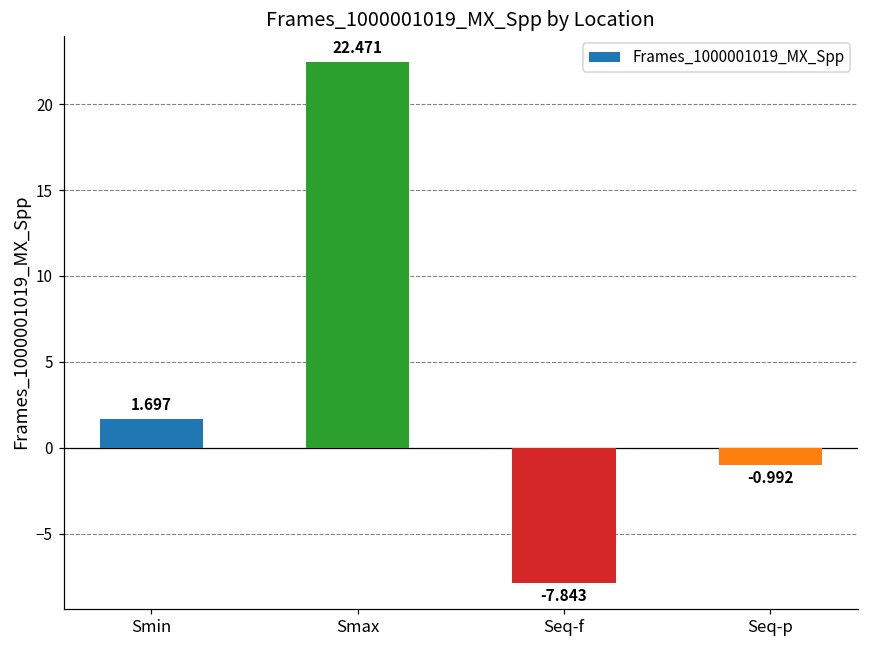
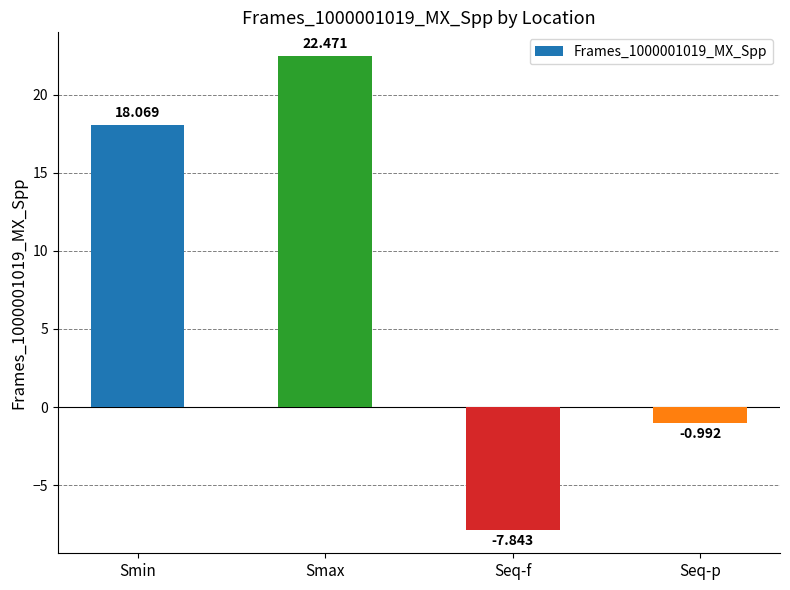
Smin: 1.697 -> 18.069
